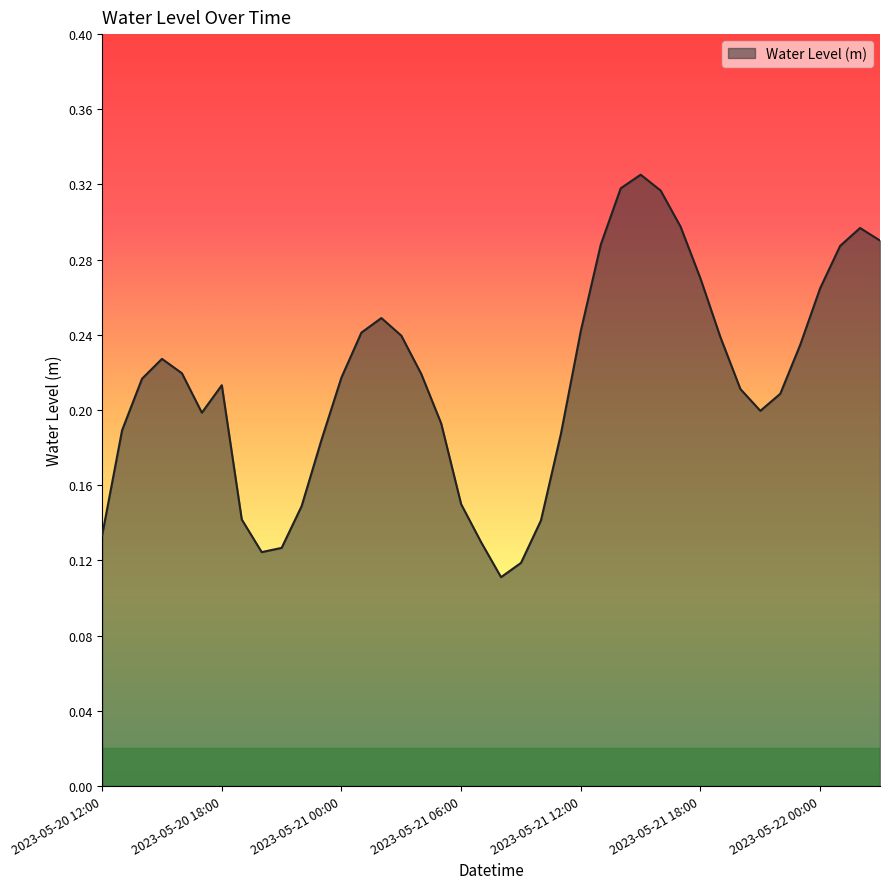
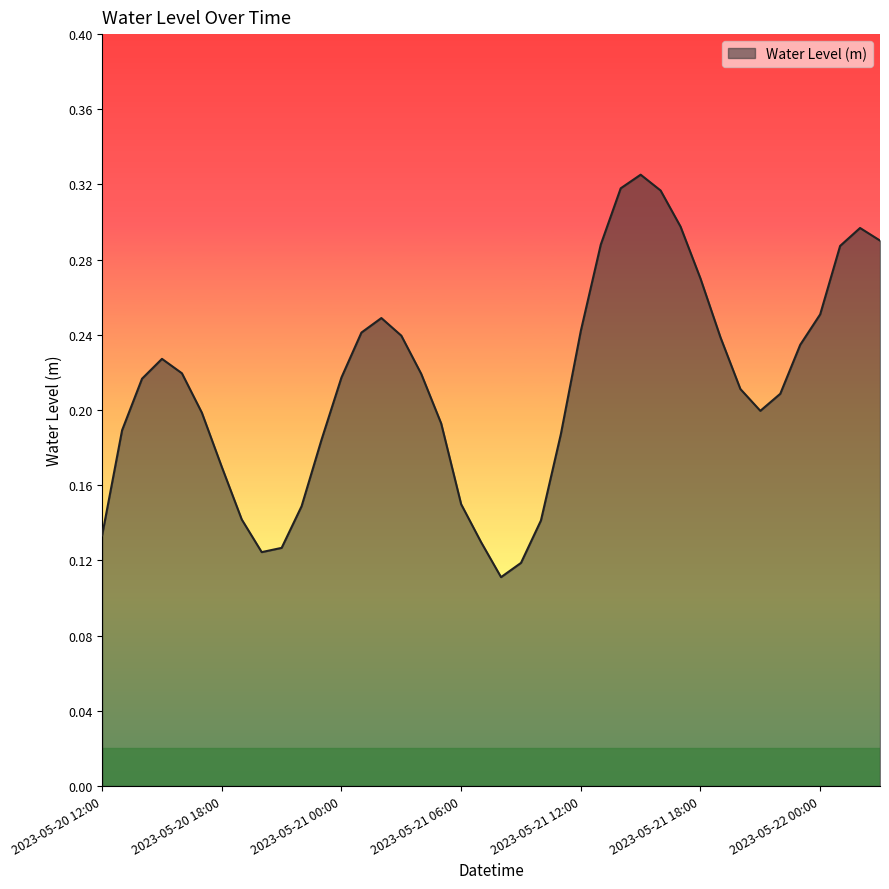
2023-05-20 18:00: 0.213 -> 0.170
2023-05-22 00:00: 0.265 -> 0.251
